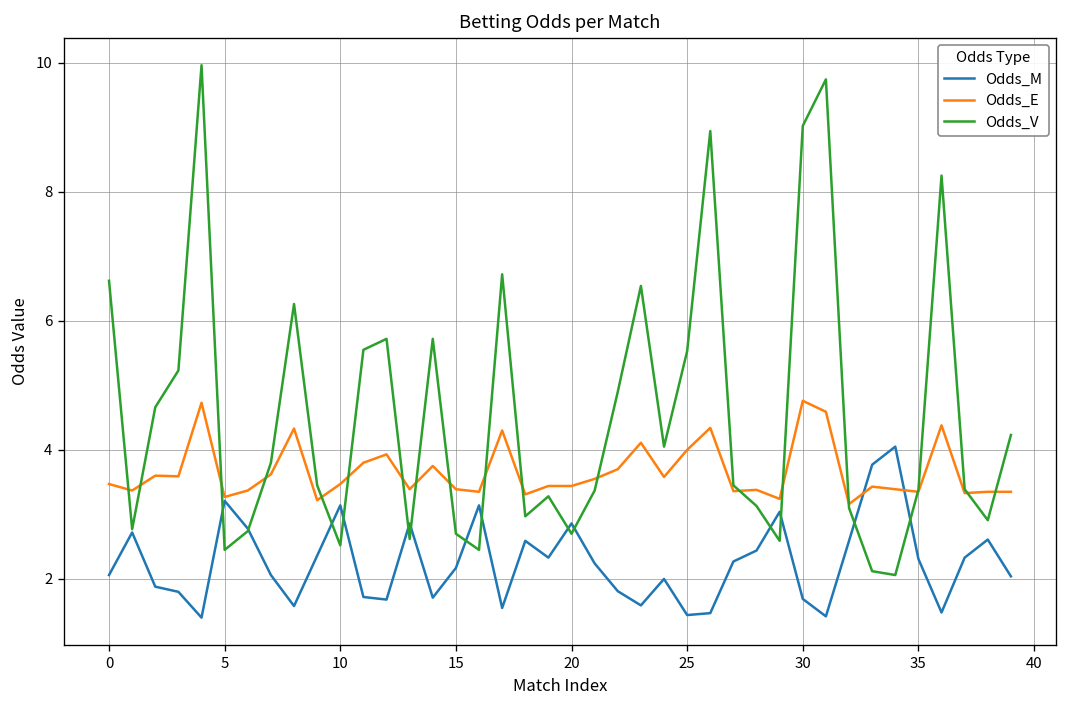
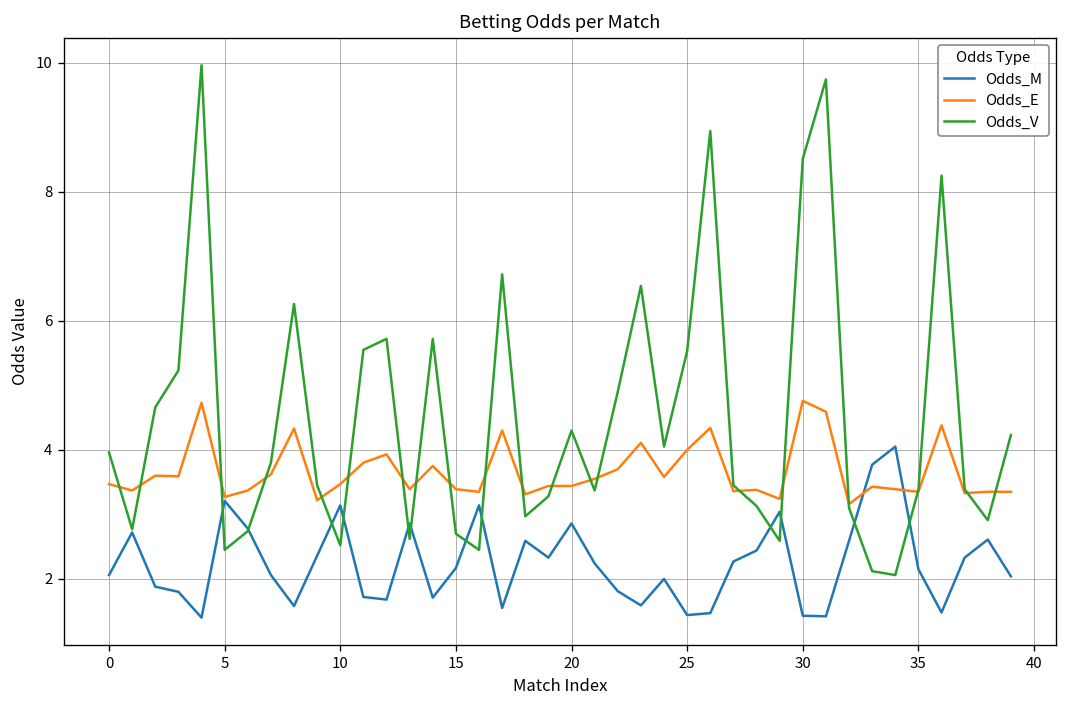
Odds_V, 0: 6.6 -> 4.0
Odds_V, 20: 2.7 -> 4.3
Odds_M, 30: 1.7 -> 1.4
Odds_V, 30: 9.0 -> 8.5
Odds_M, 35: 2.3 -> 2.2
